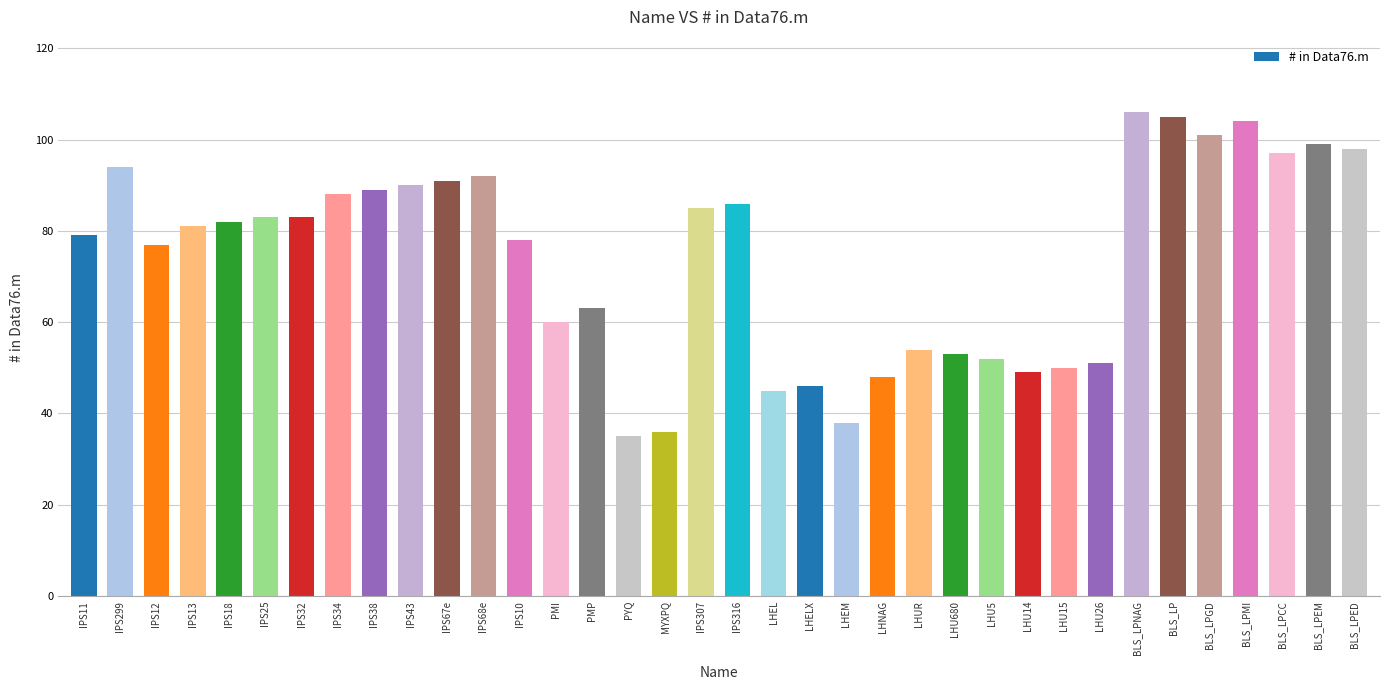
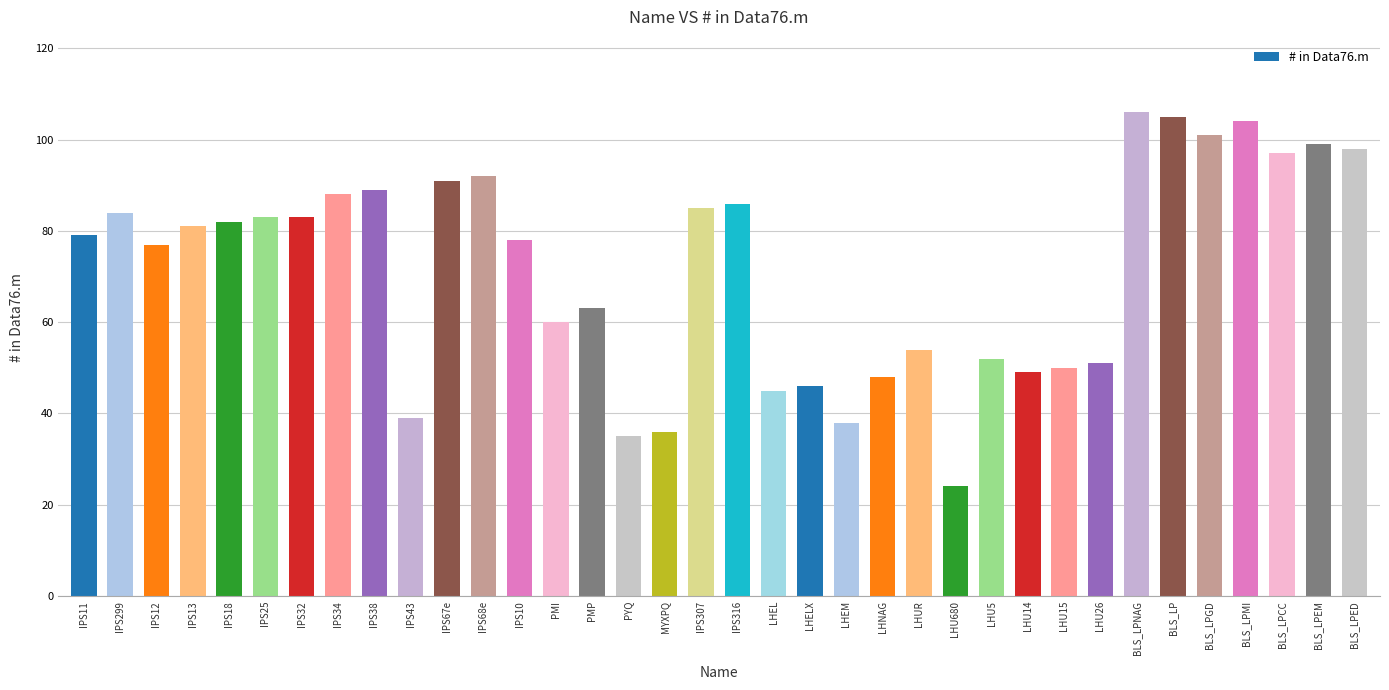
IPS299: 94 -> 84
IPS43: 90 -> 39
LHU680: 53 -> 24
